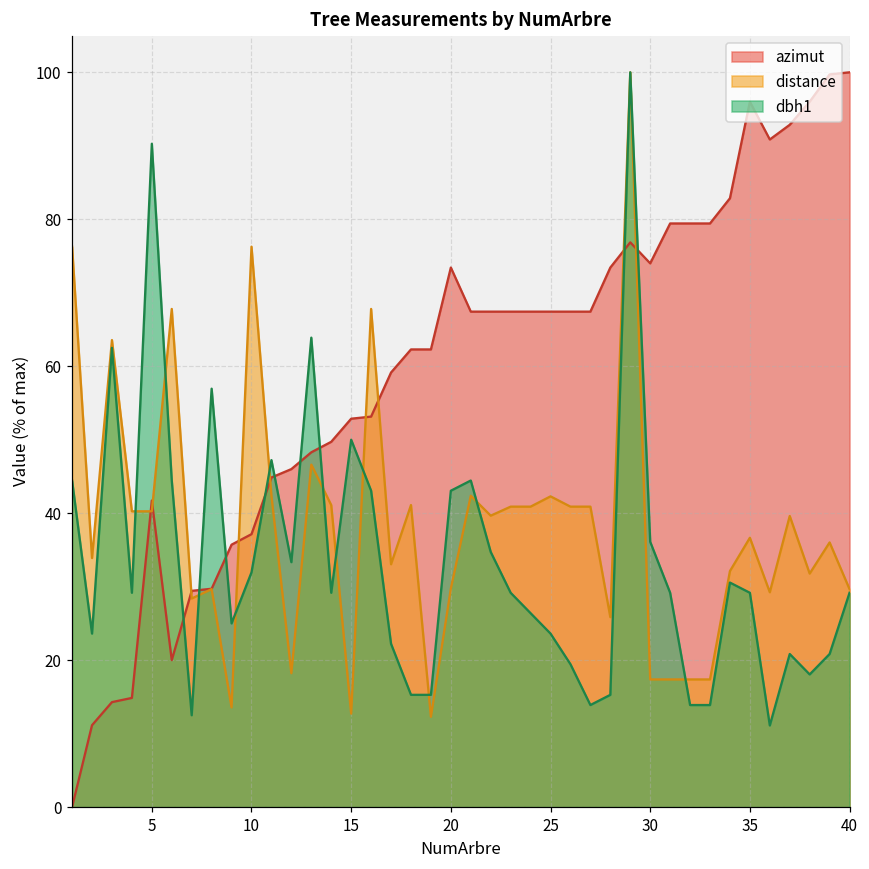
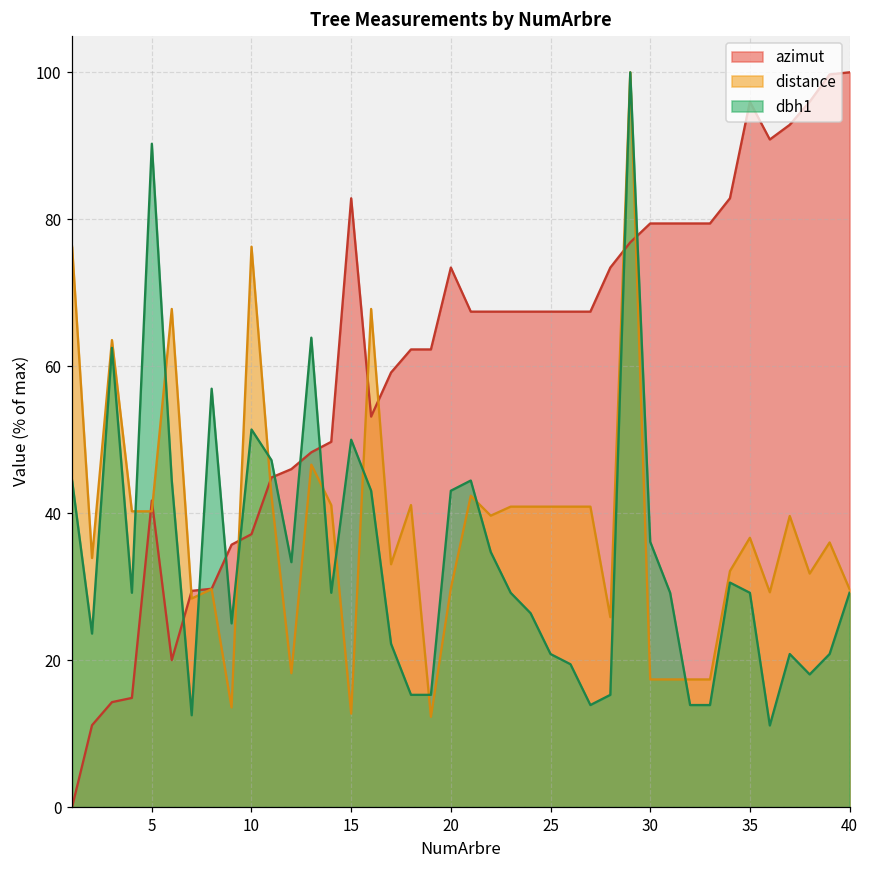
dbh1, 10: 32 -> 51
azimut, 15: 53 -> 83
distance, 25: 42 -> 41
dbh1, 25: 24 -> 21
azimut, 30: 74 -> 79
